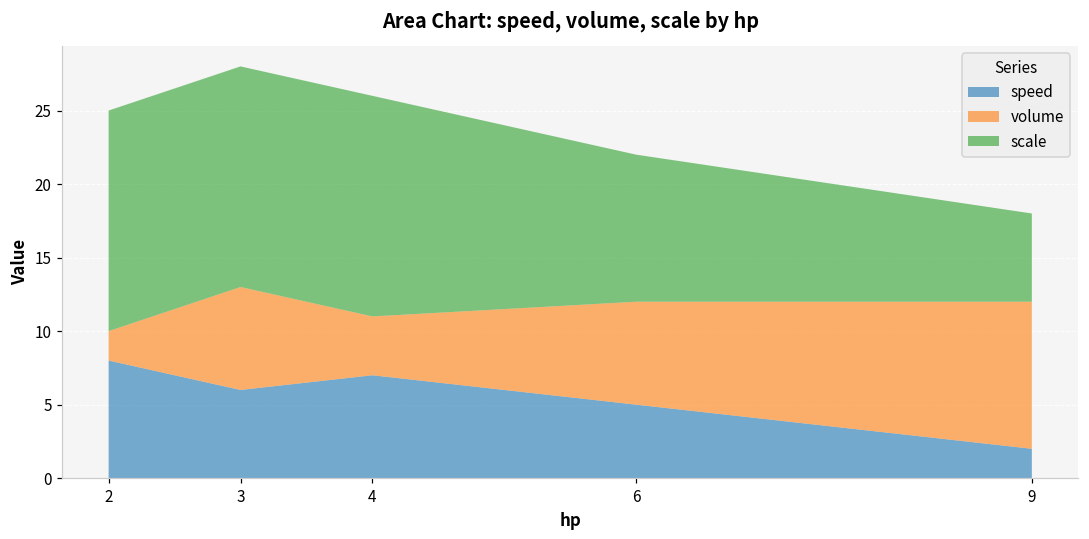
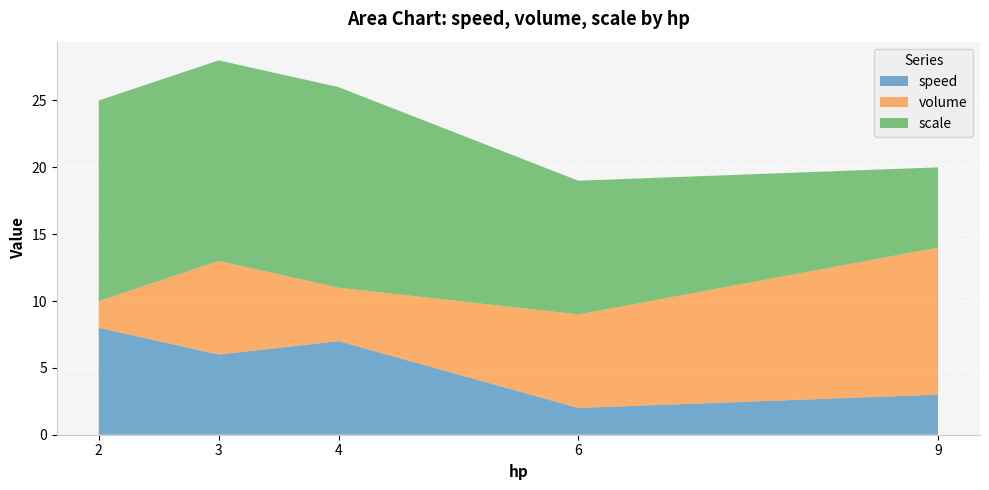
speed, 6: 5 -> 2
speed, 9: 2 -> 3
volume, 9: 10 -> 11
